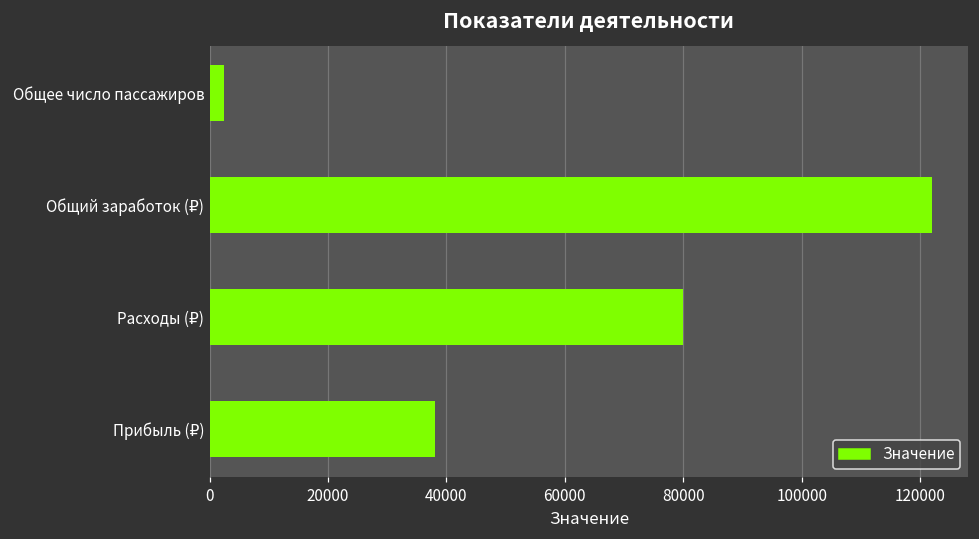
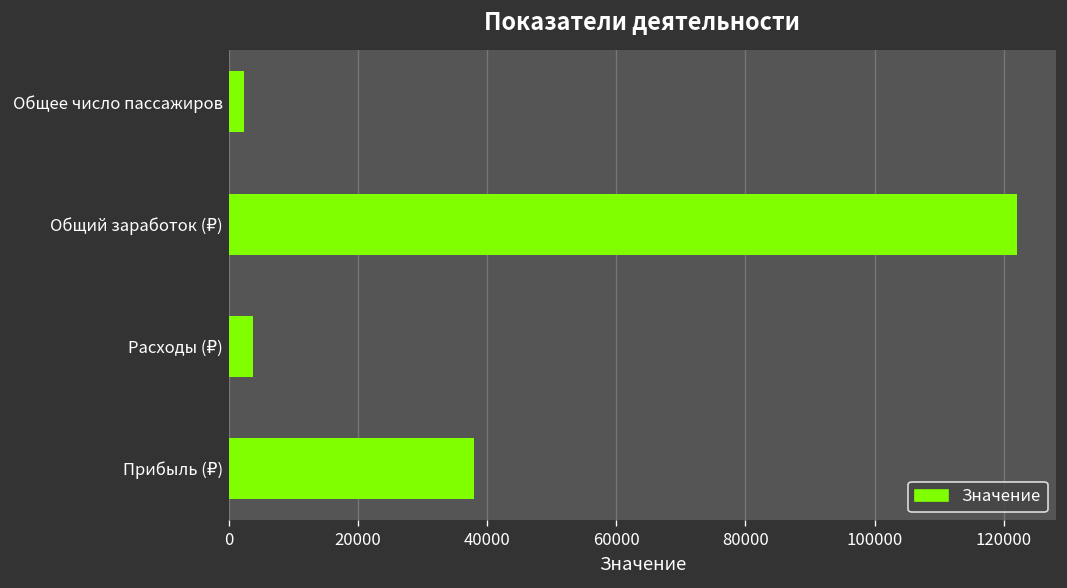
Расходы (₽): 80000 -> 4000
